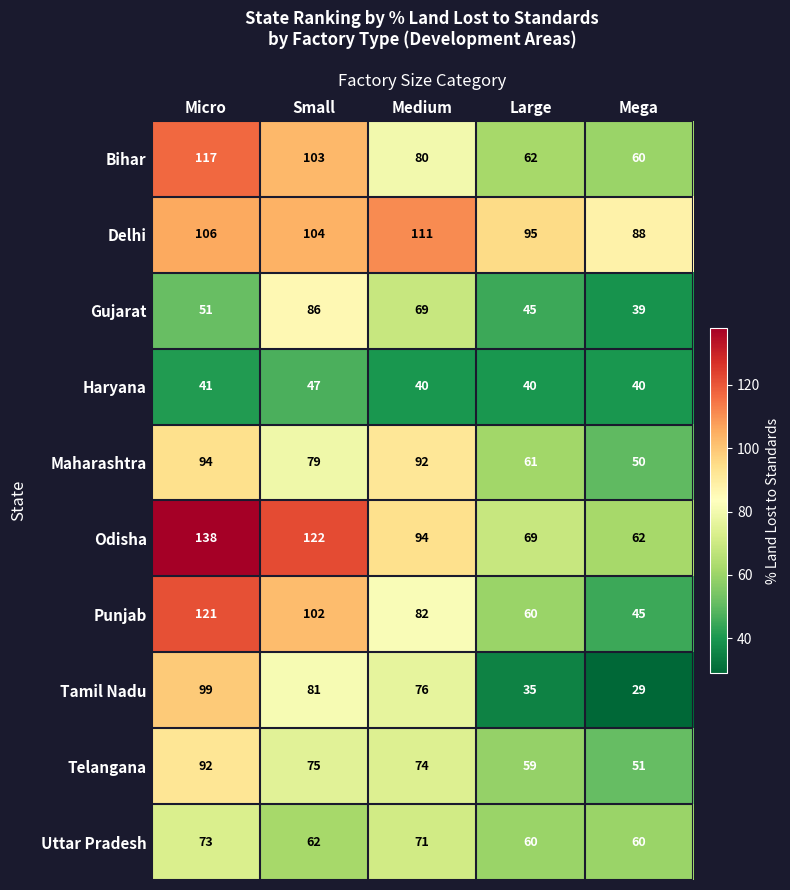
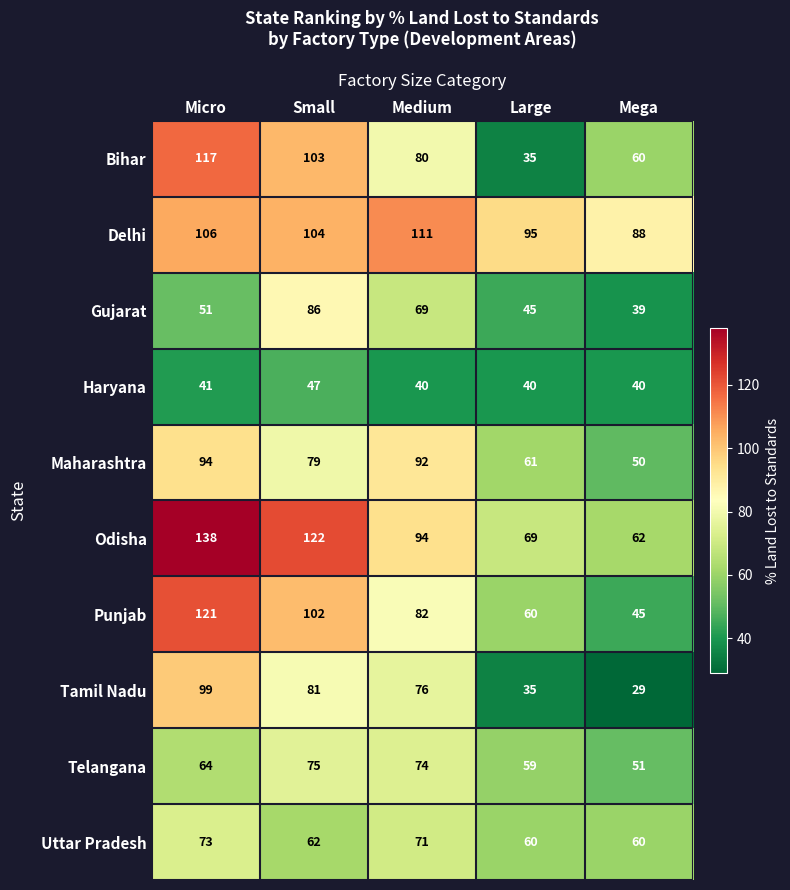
Bihar, Large: 62 -> 35
Telangana, Micro: 92 -> 64
